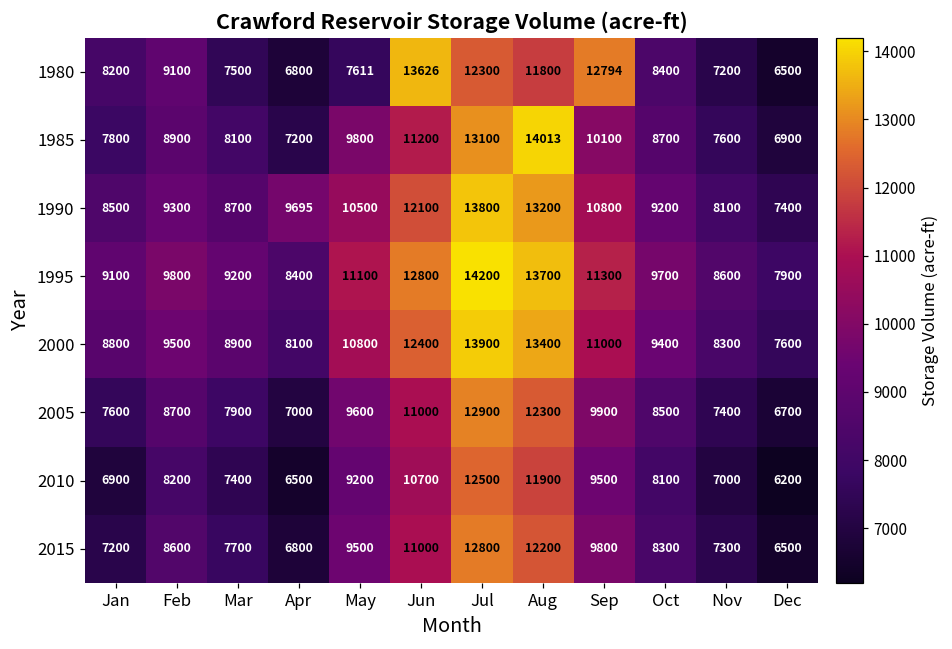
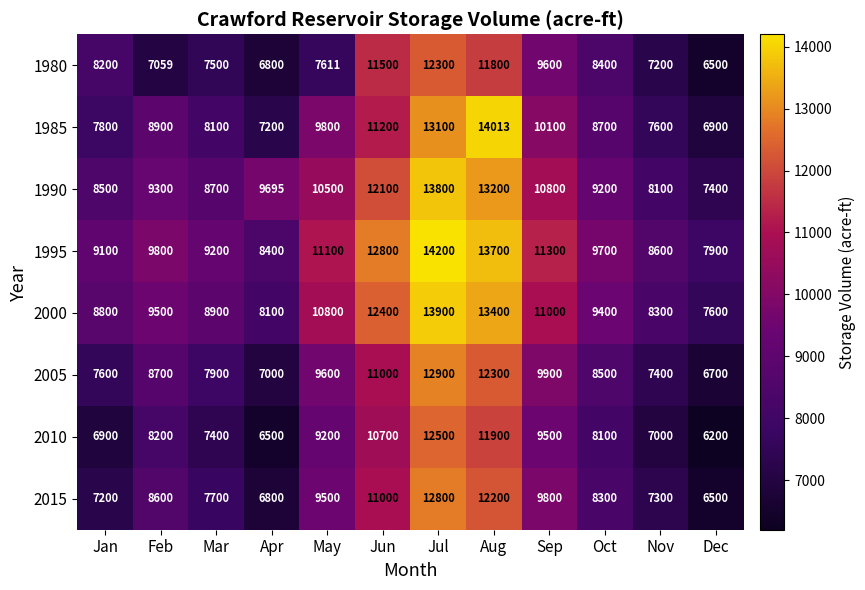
1980, Feb: 9100 -> 7059
1980, Jun: 13626 -> 11500
1980, Sep: 12794 -> 9600
